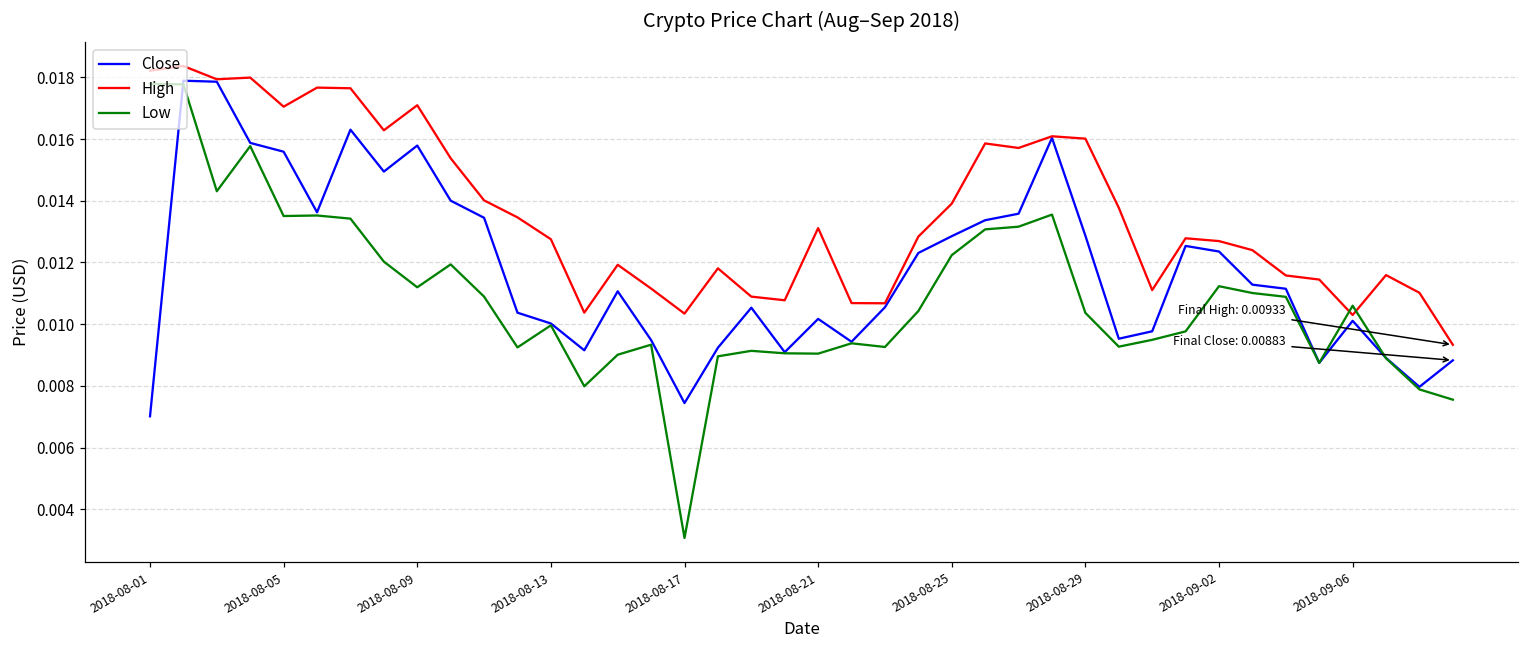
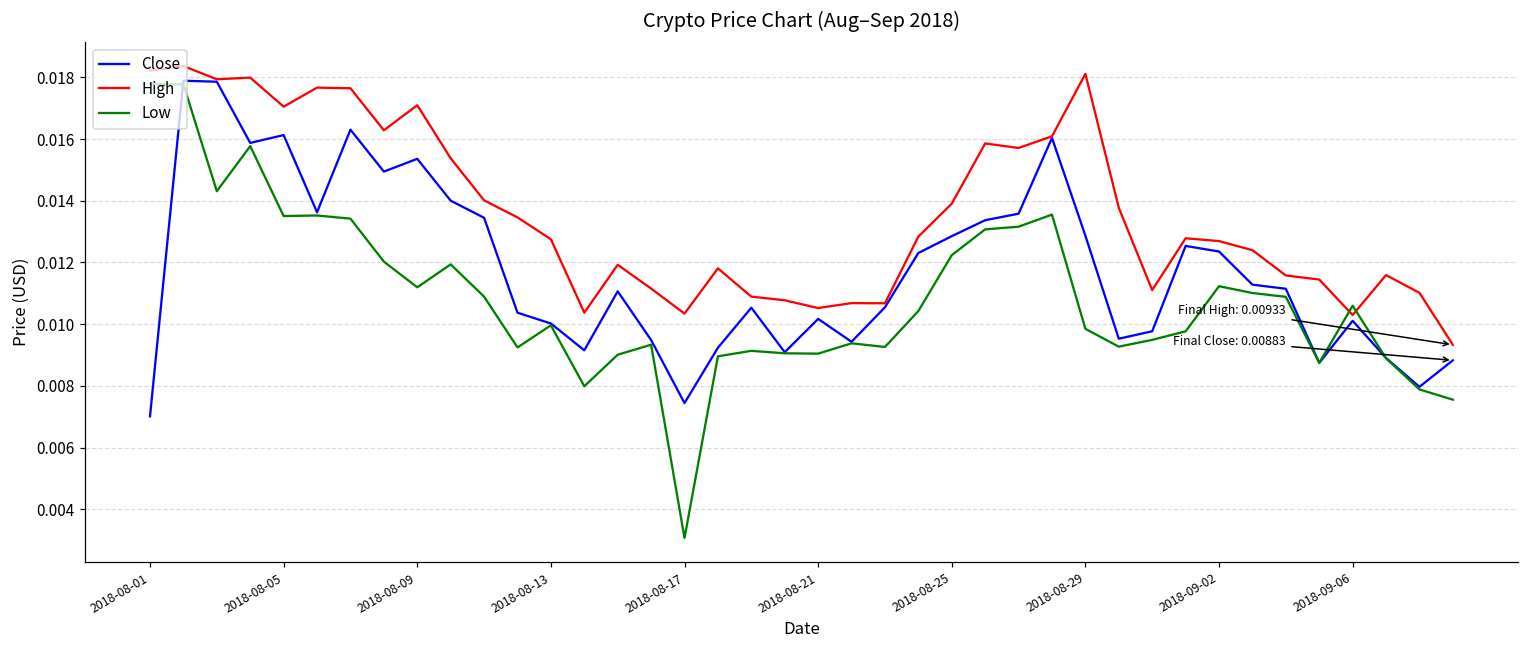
Close, 2018-08-05: 0.0156 -> 0.0161
Close, 2018-08-09: 0.0158 -> 0.0154
High, 2018-08-21: 0.0131 -> 0.0105
High, 2018-08-29: 0.0160 -> 0.0181
Low, 2018-08-29: 0.0104 -> 0.0098
